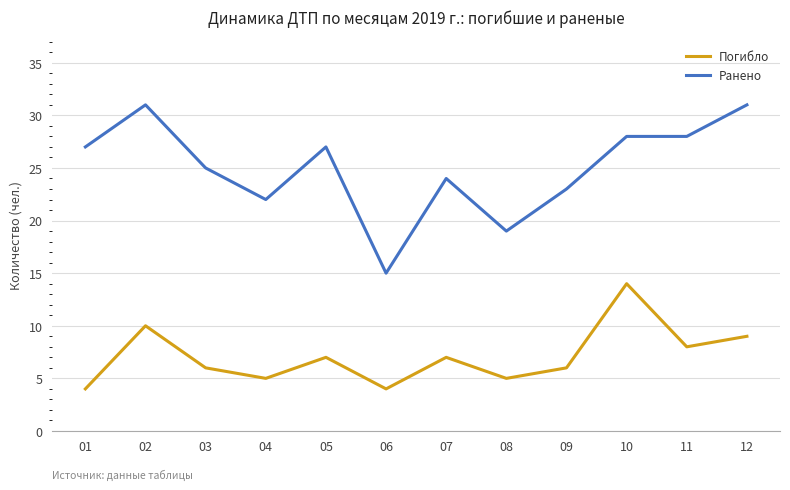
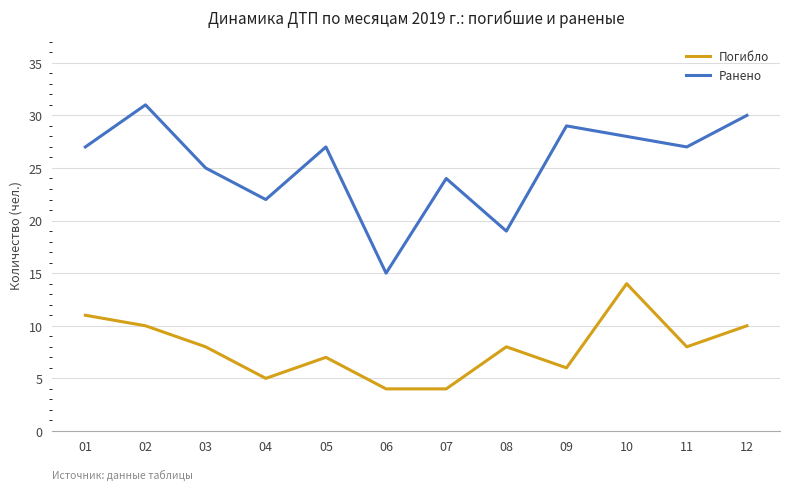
Погибло, 01: 4 -> 11
Погибло, 03: 6 -> 8
Погибло, 07: 7 -> 4
Погибло, 08: 5 -> 8
Ранено, 09: 23 -> 29
Ранено, 11: 28 -> 27
Погибло, 12: 9 -> 10
Ранено, 12: 31 -> 30
